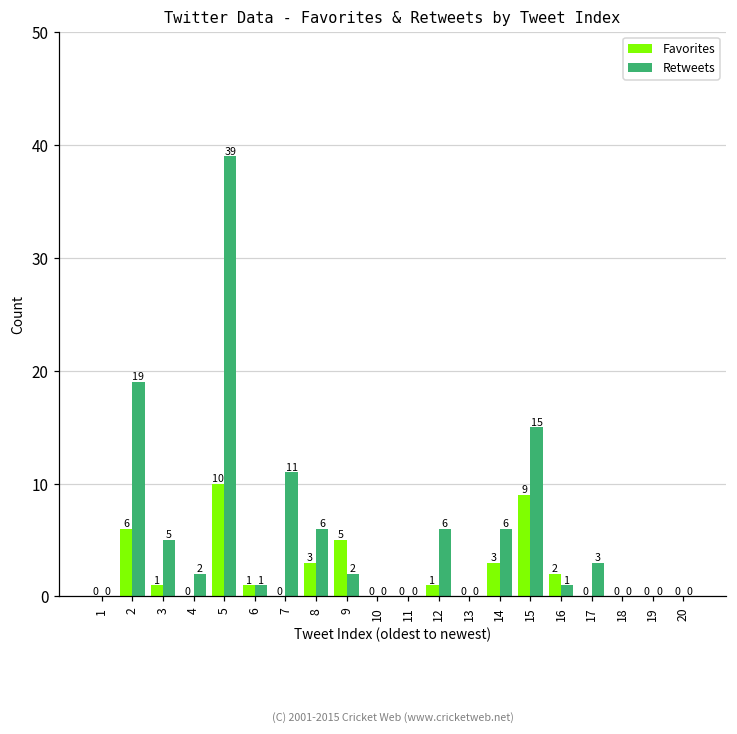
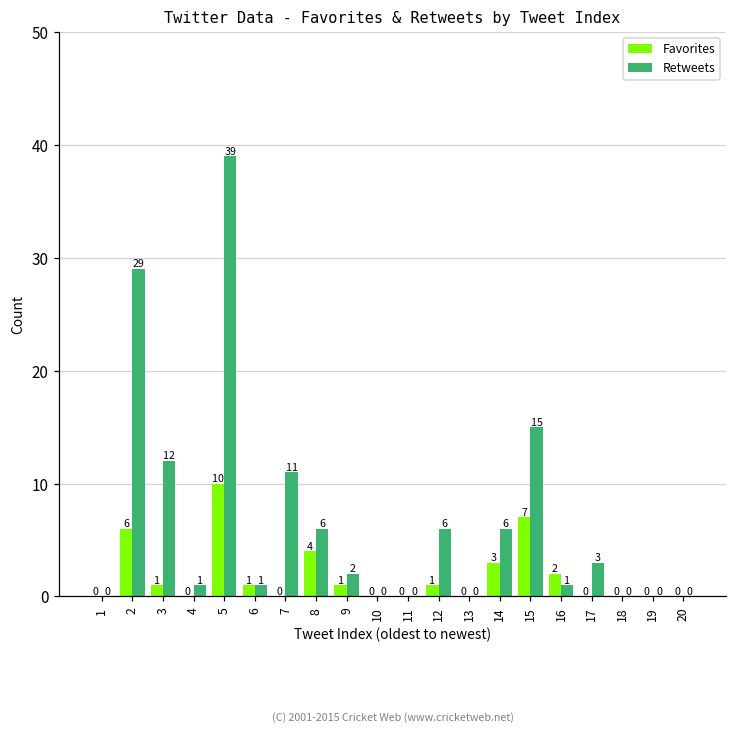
Retweets, 2: 19 -> 29
Retweets, 3: 5 -> 12
Retweets, 4: 2 -> 1
Favorites, 8: 3 -> 4
Favorites, 9: 5 -> 1
Favorites, 15: 9 -> 7
